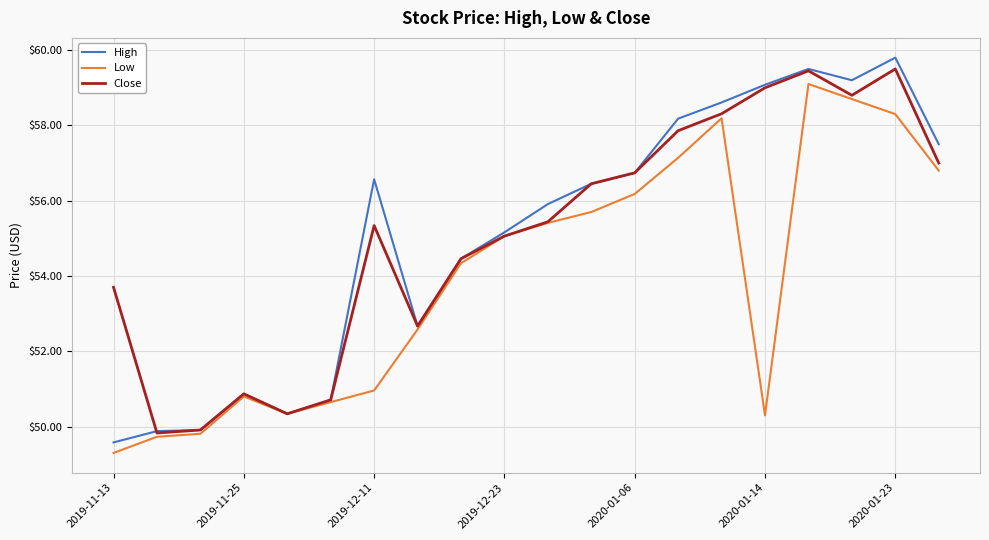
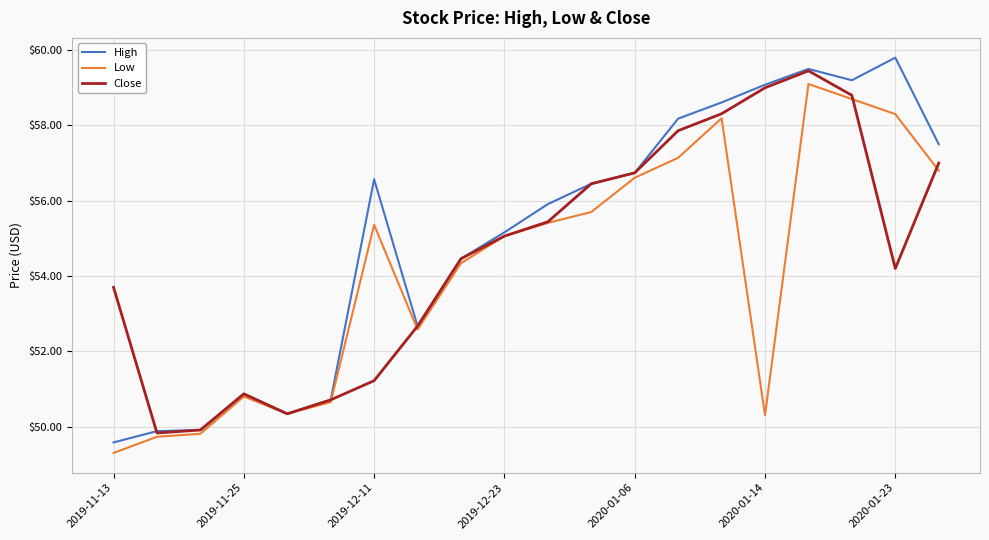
Low, 2019-12-11: $51.0 -> $55.4
Close, 2019-12-11: $55.3 -> $51.2
Low, 2020-01-06: $56.2 -> $56.6
Close, 2020-01-23: $59.5 -> $54.2
